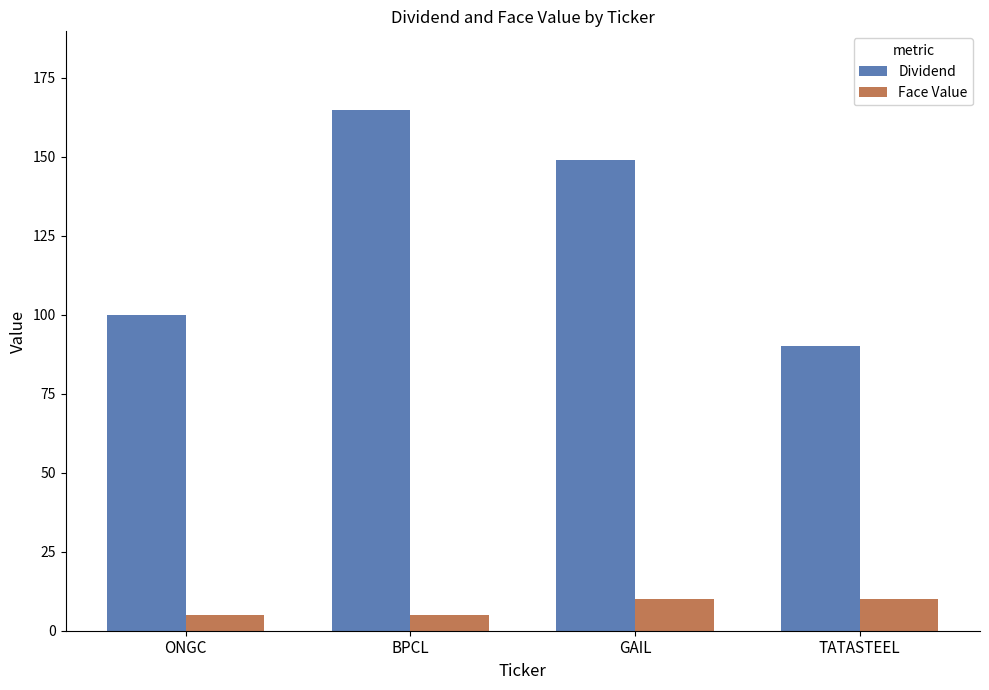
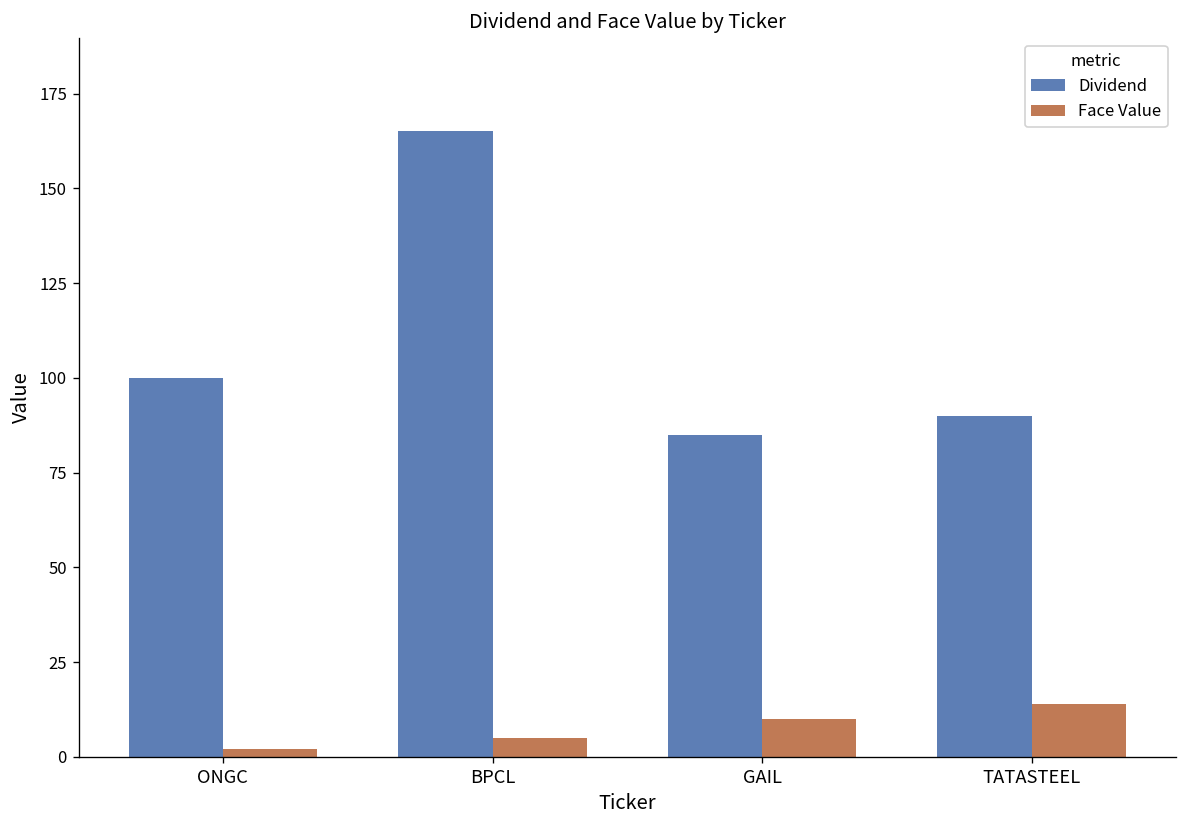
Face Value, ONGC: 5 -> 2
Dividend, GAIL: 149 -> 85
Face Value, TATASTEEL: 10 -> 14
